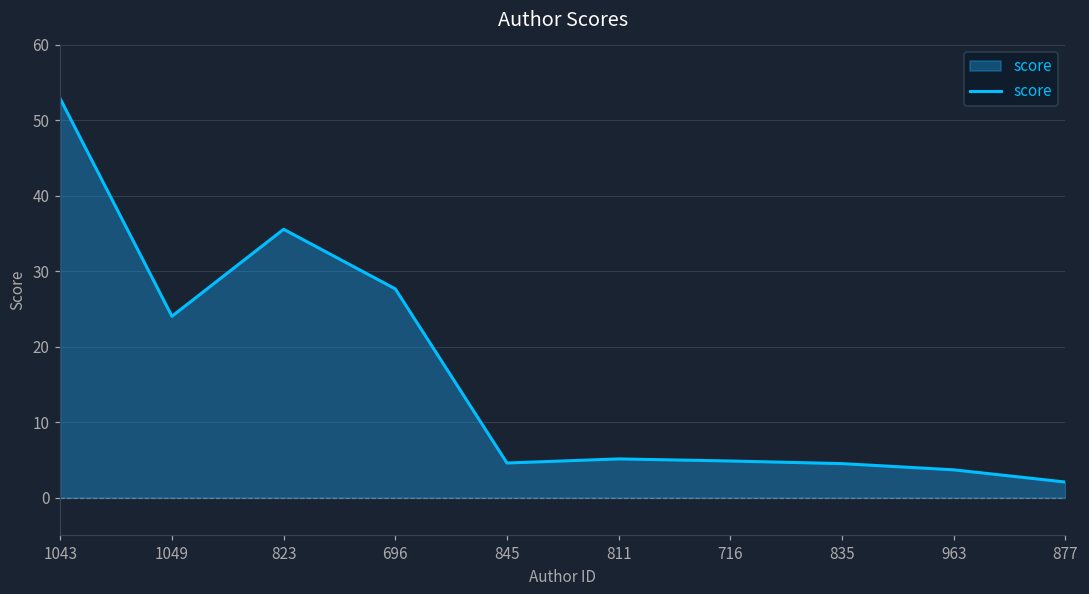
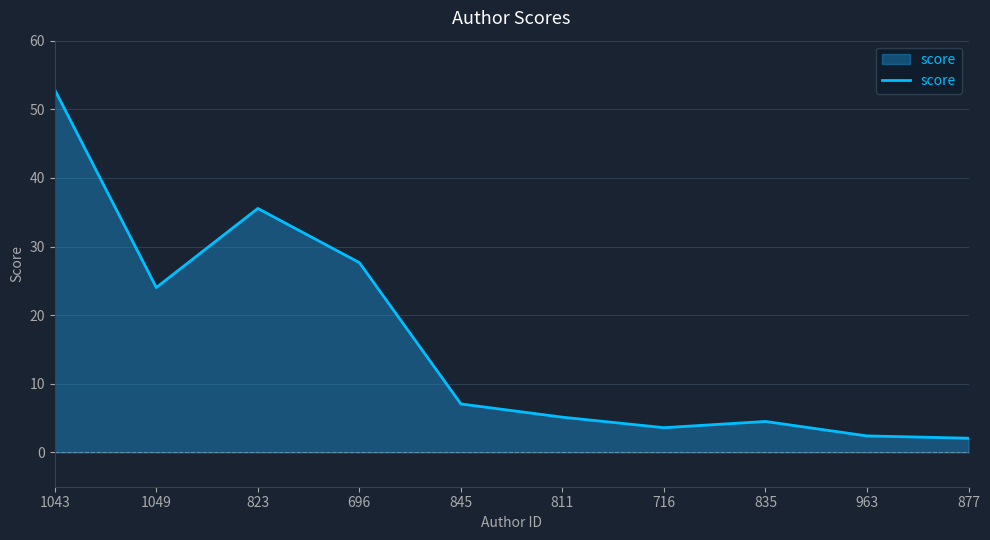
845: 5 -> 7
716: 5 -> 4
963: 4 -> 2
